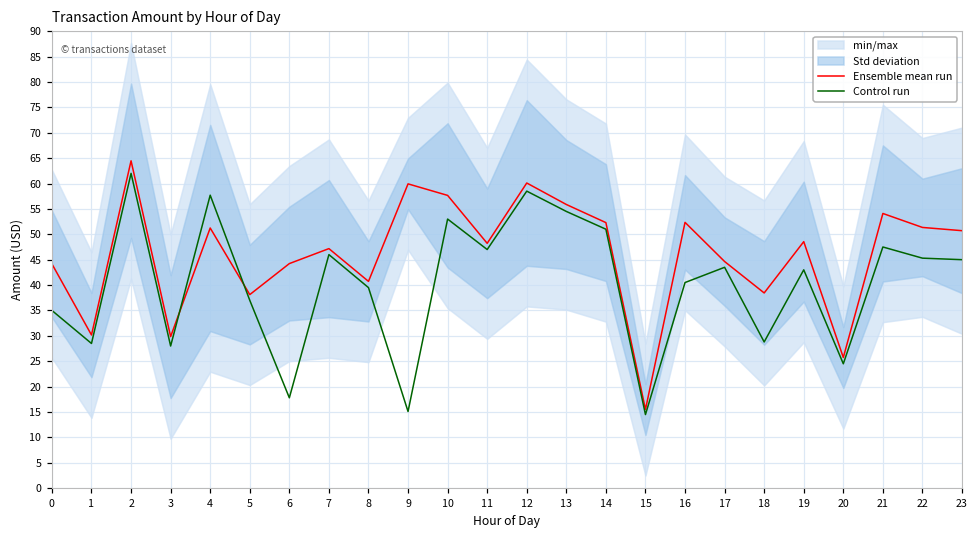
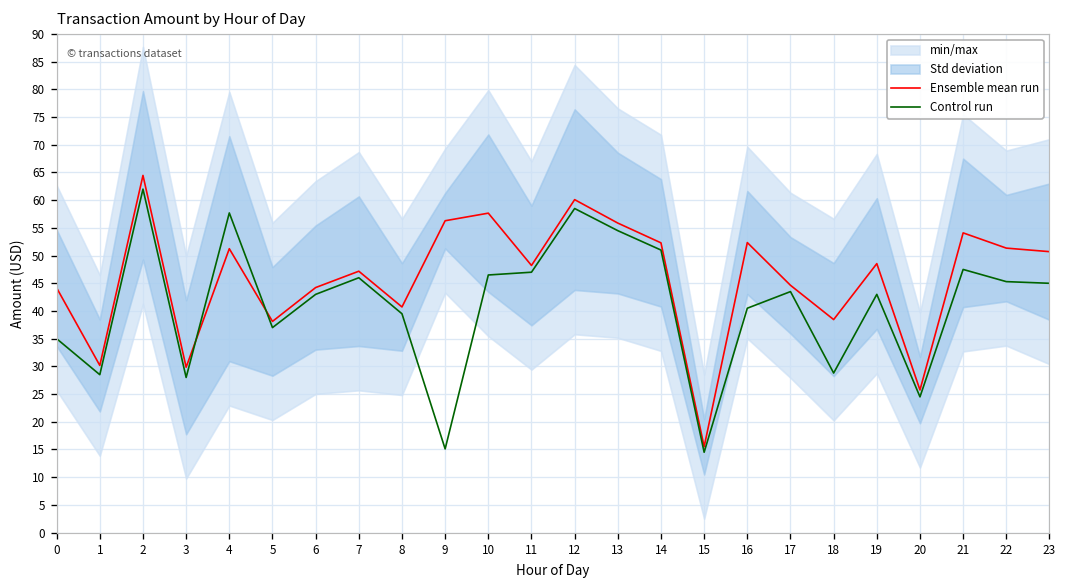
Control run, 6: 18 -> 43
Ensemble mean run, 9: 60 -> 56
Control run, 10: 53 -> 47
